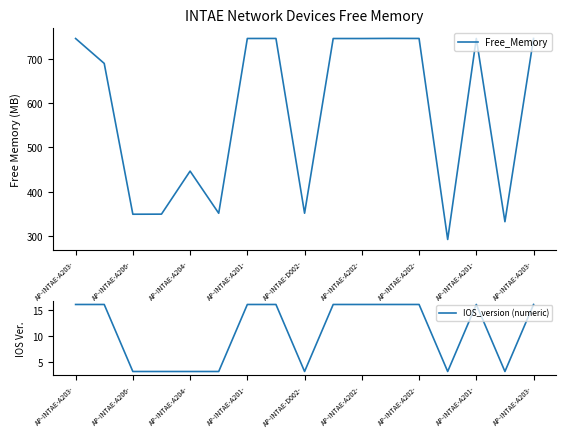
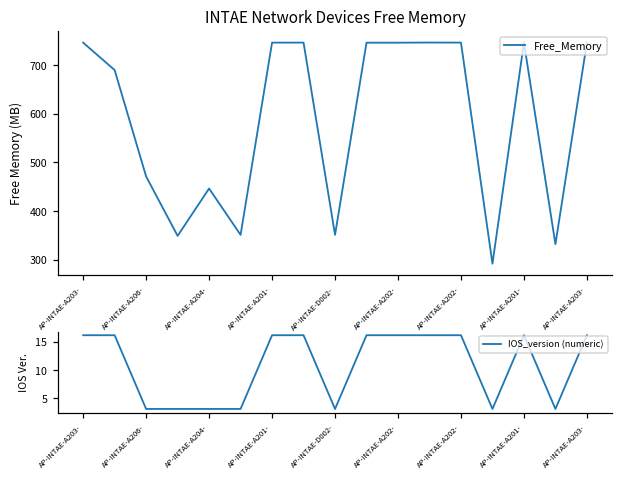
INTAE Network Devices Free Memory, AP-INTAE-A206-: 350 -> 470
